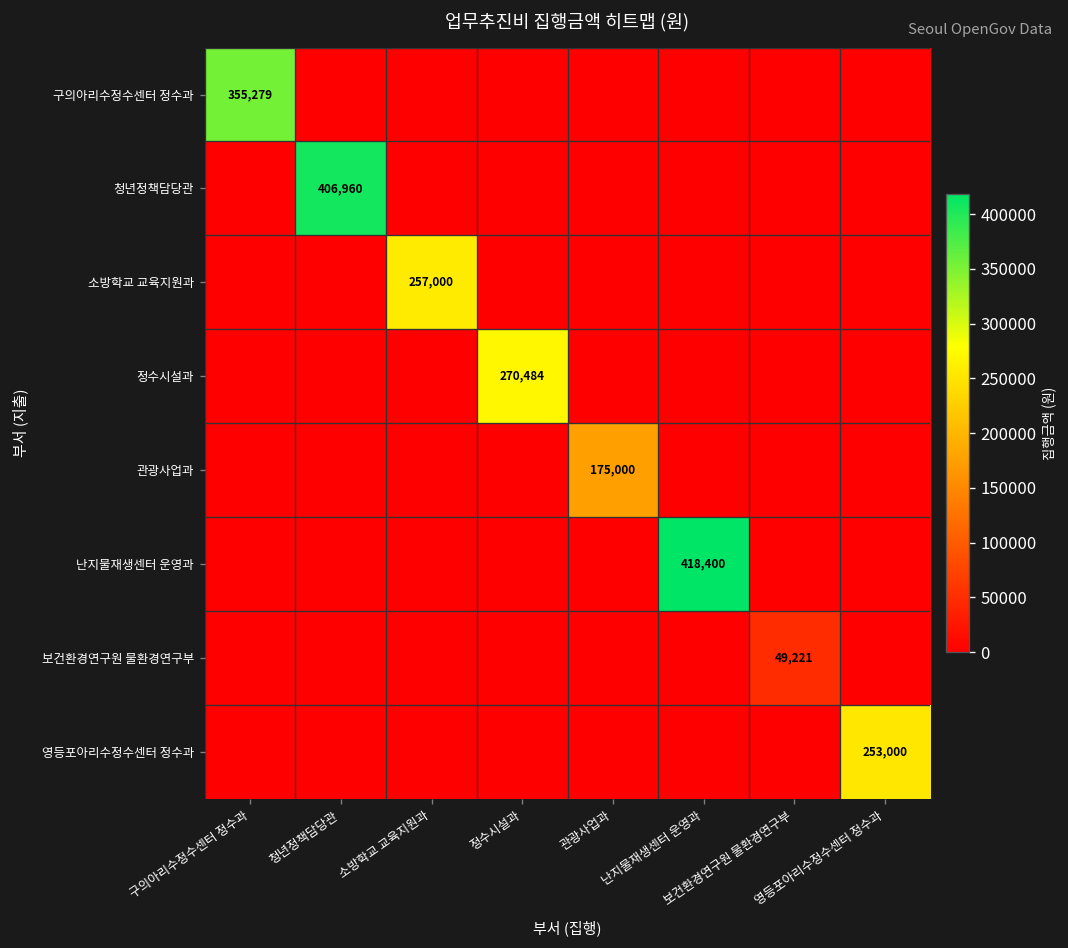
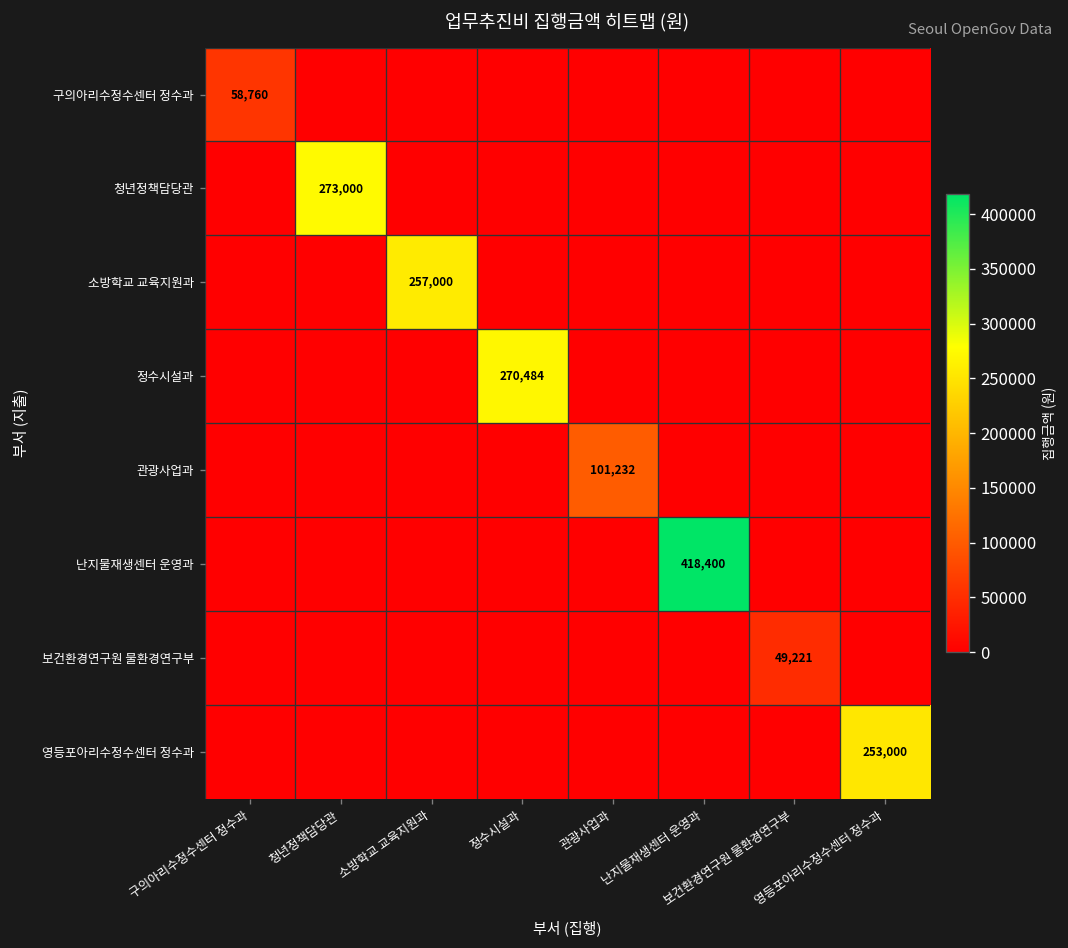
구의아리수정수센터 정수과, 구의아리수정수센터 정수과: 355,279 -> 58,760
청년정책담당관, 청년정책담당관: 406,960 -> 273,000
관광사업과, 관광사업과: 175,000 -> 101,232
